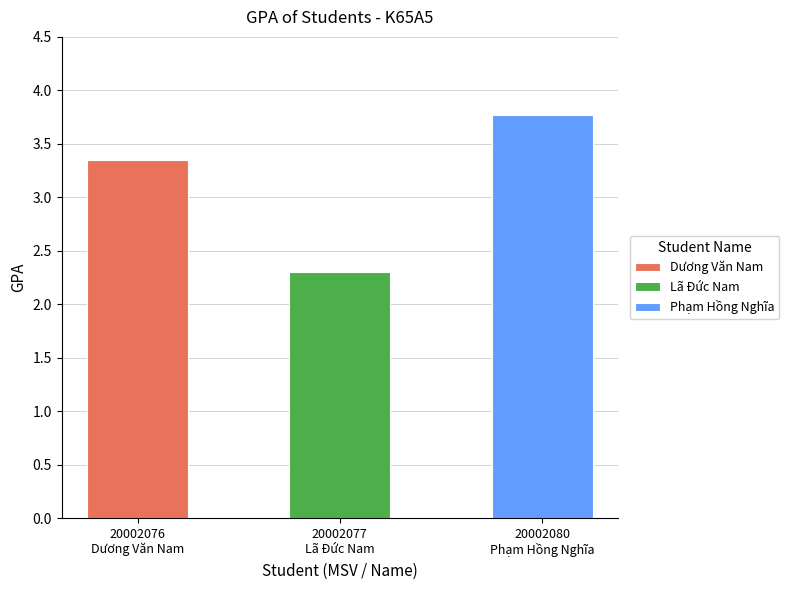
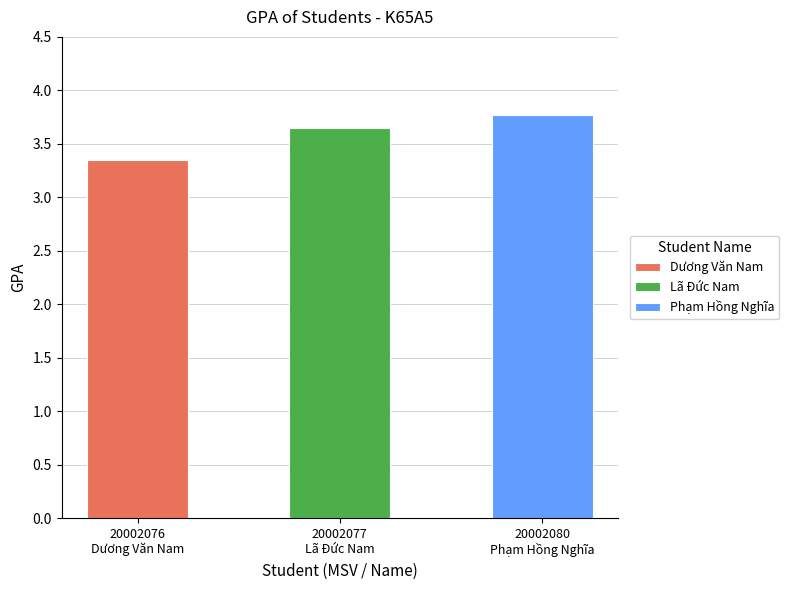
20002077 Lã Đức Nam: 2.30 -> 3.65
